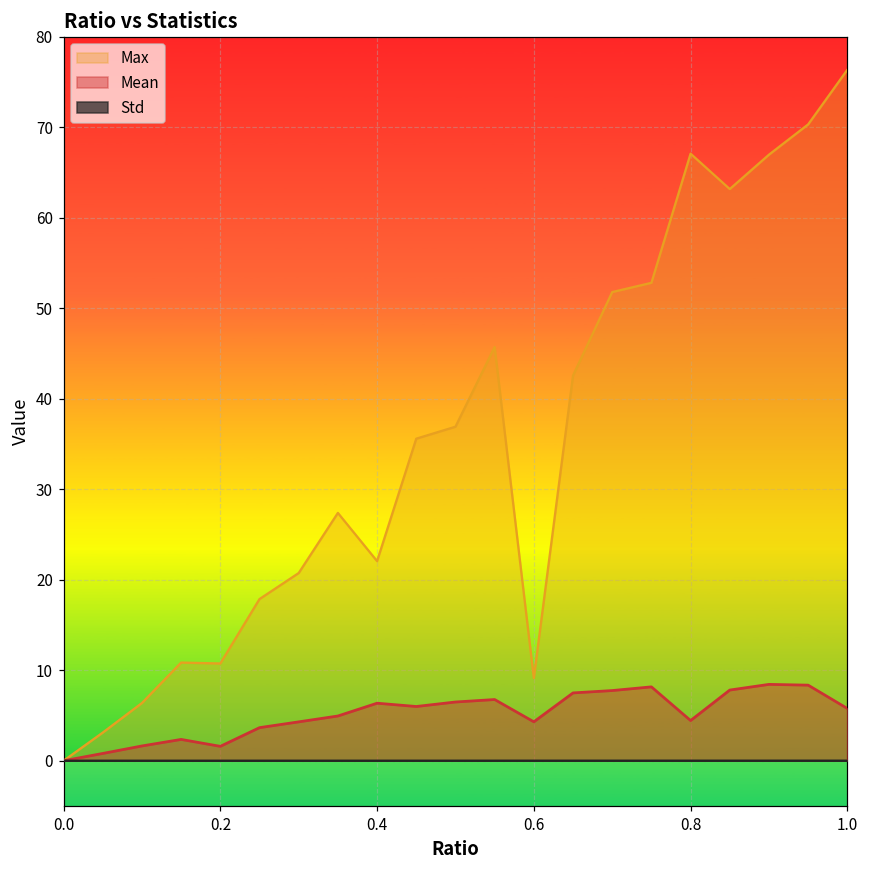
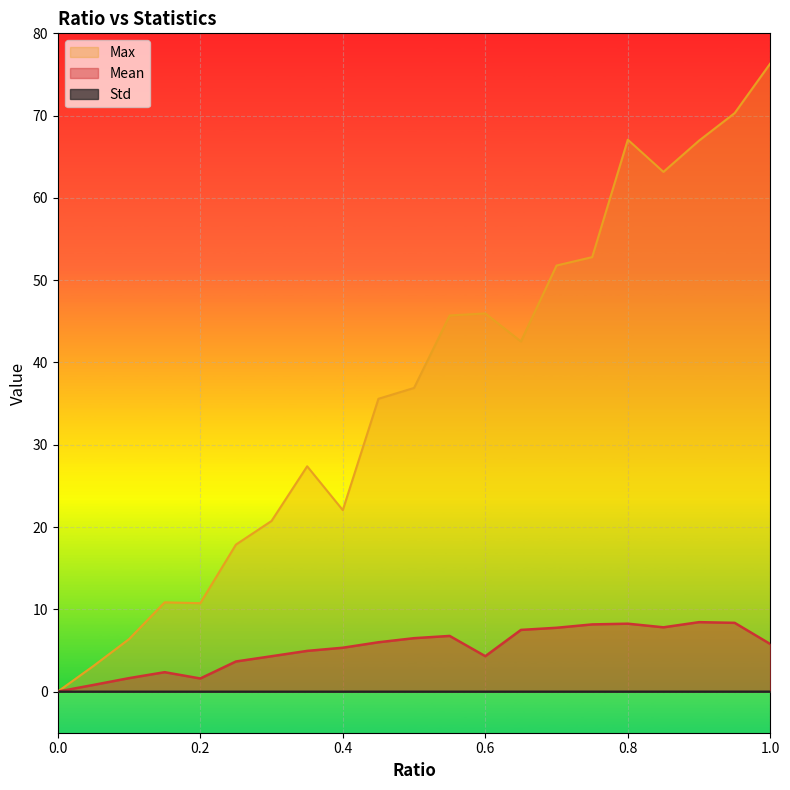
Mean, 0.4: 6 -> 5
Max, 0.6: 9 -> 46
Mean, 0.8: 4 -> 8
